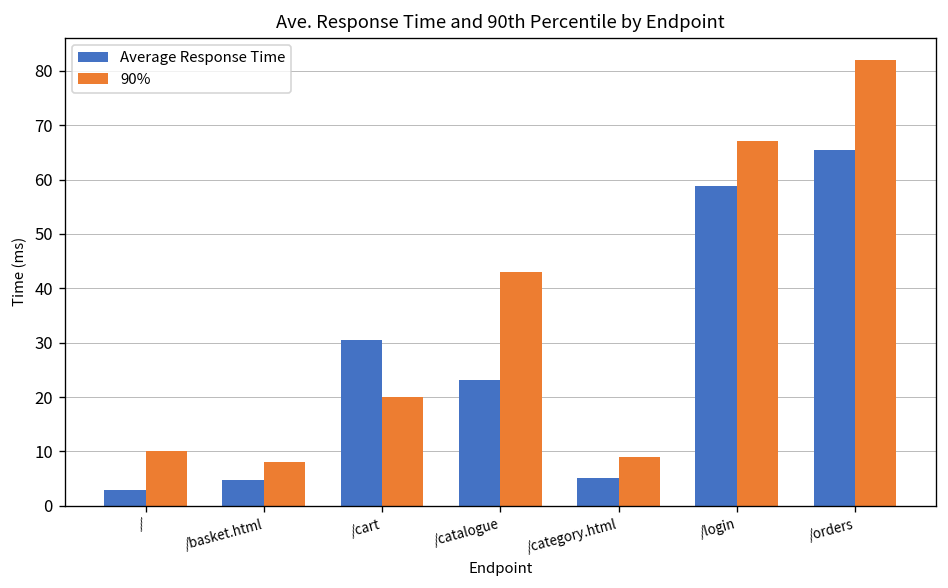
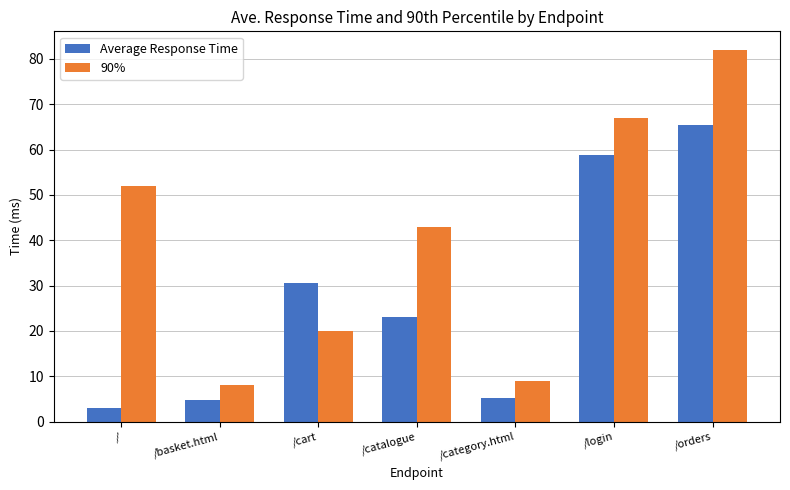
90%, /: 10 -> 52
